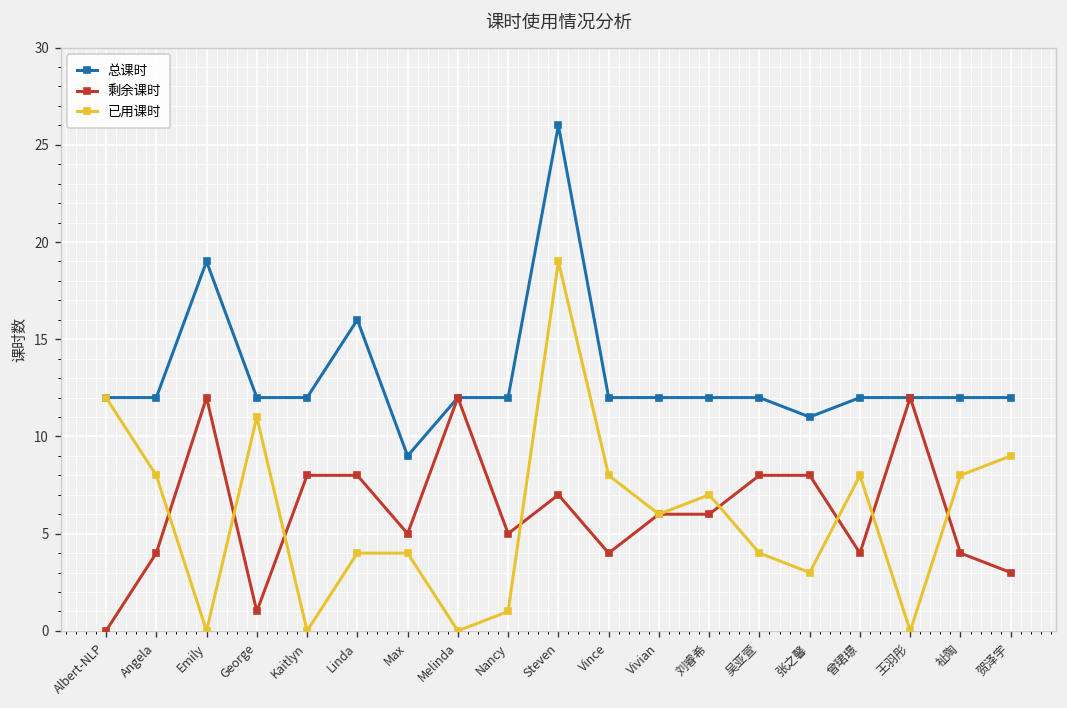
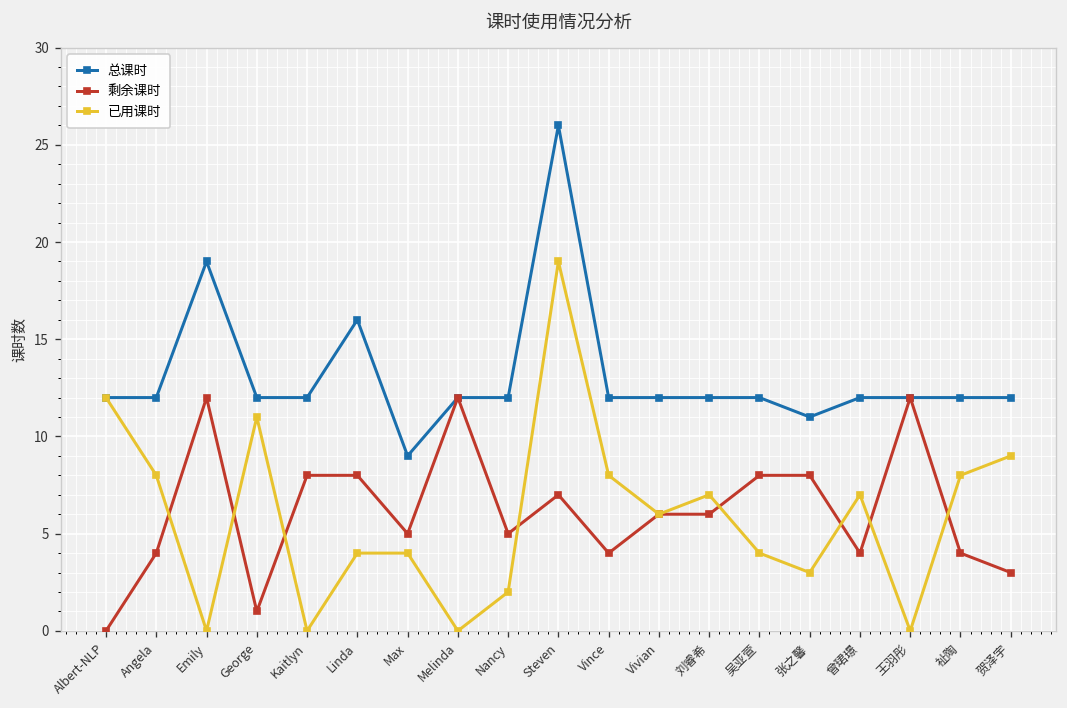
已用课时, Nancy: 1 -> 2
已用课时, 曾珺璟: 8 -> 7
